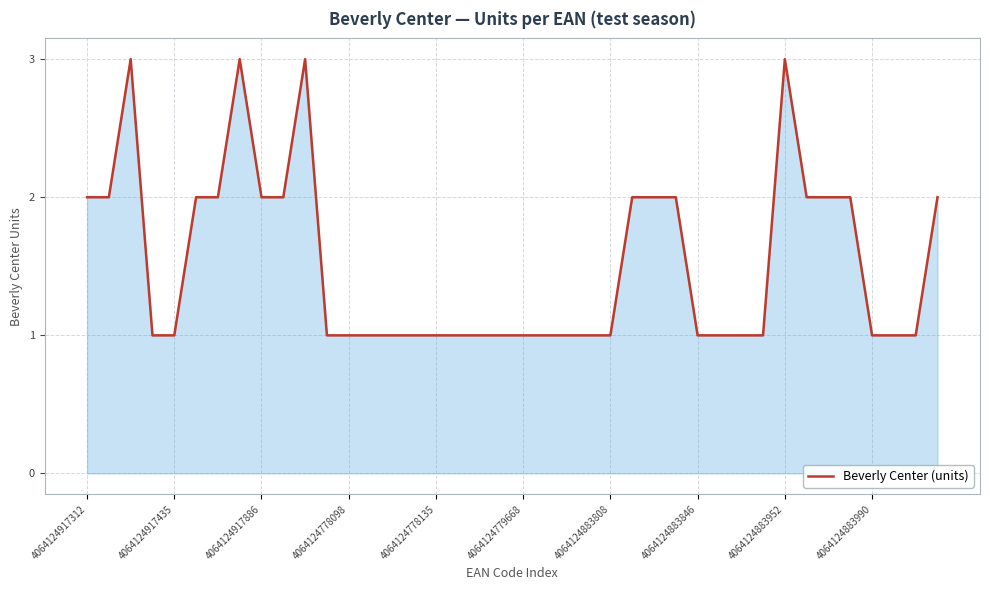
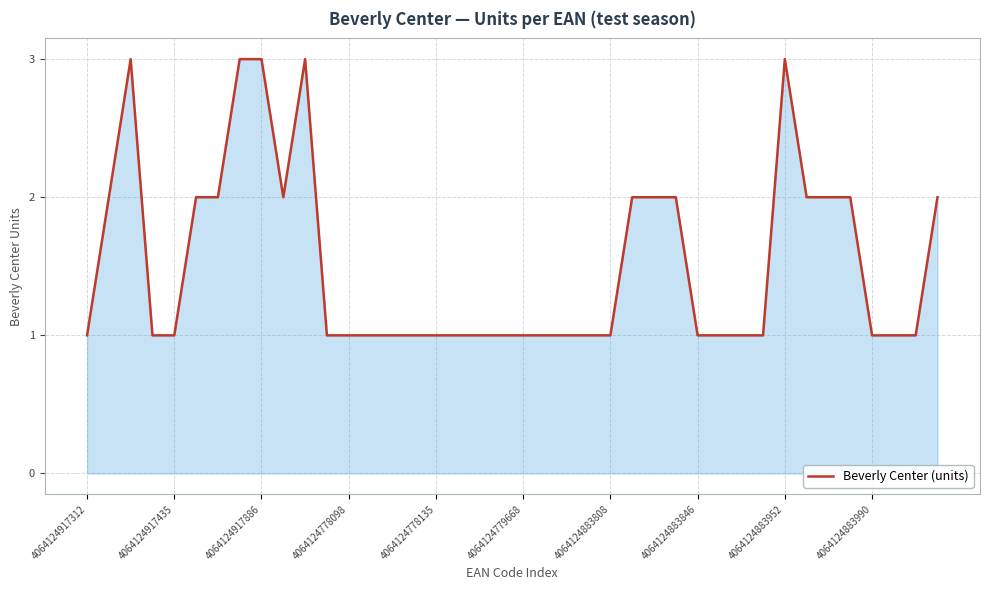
4064124917312: 2 -> 1
4064124917886: 2 -> 3
